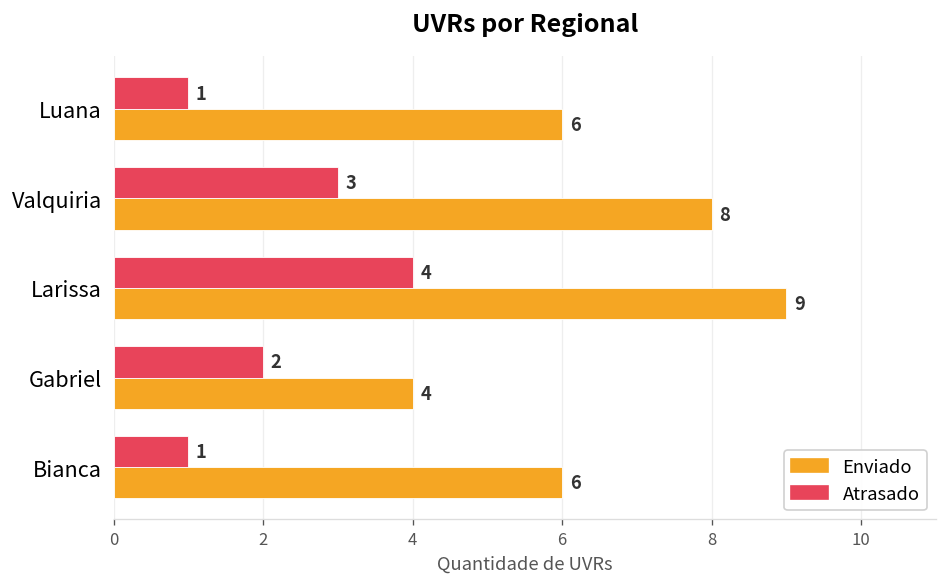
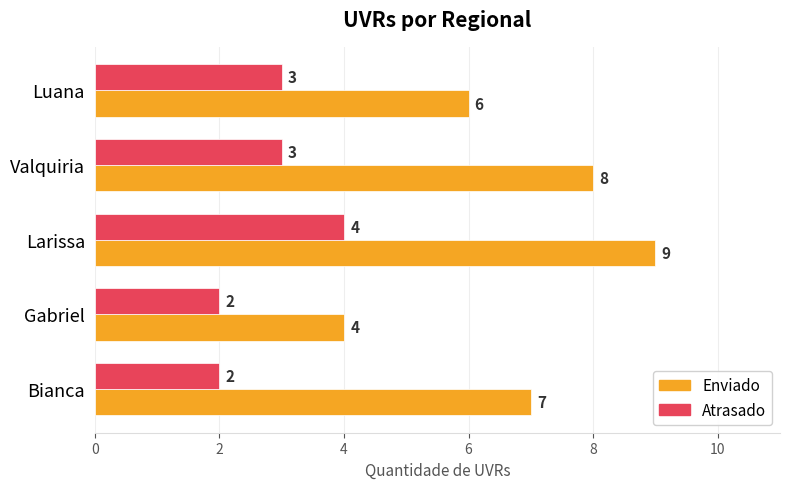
Atrasado, Luana: 1 -> 3
Atrasado, Bianca: 1 -> 2
Enviado, Bianca: 6 -> 7
